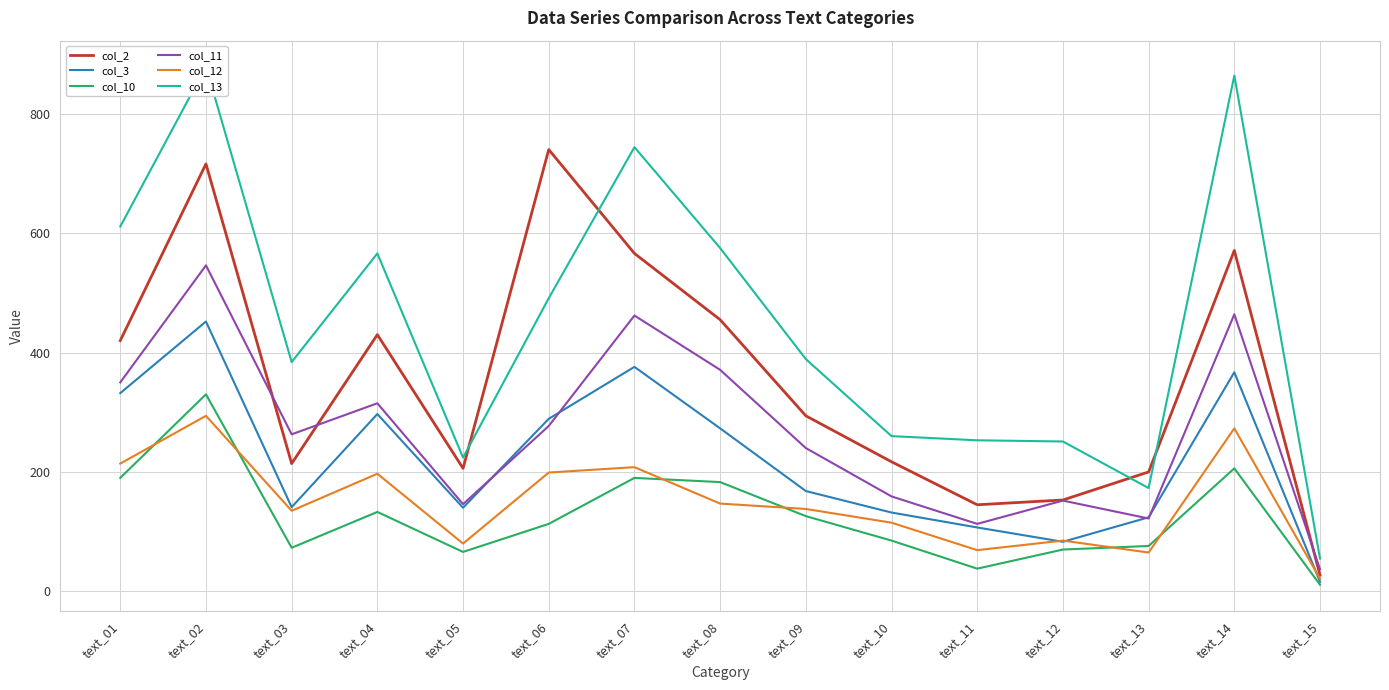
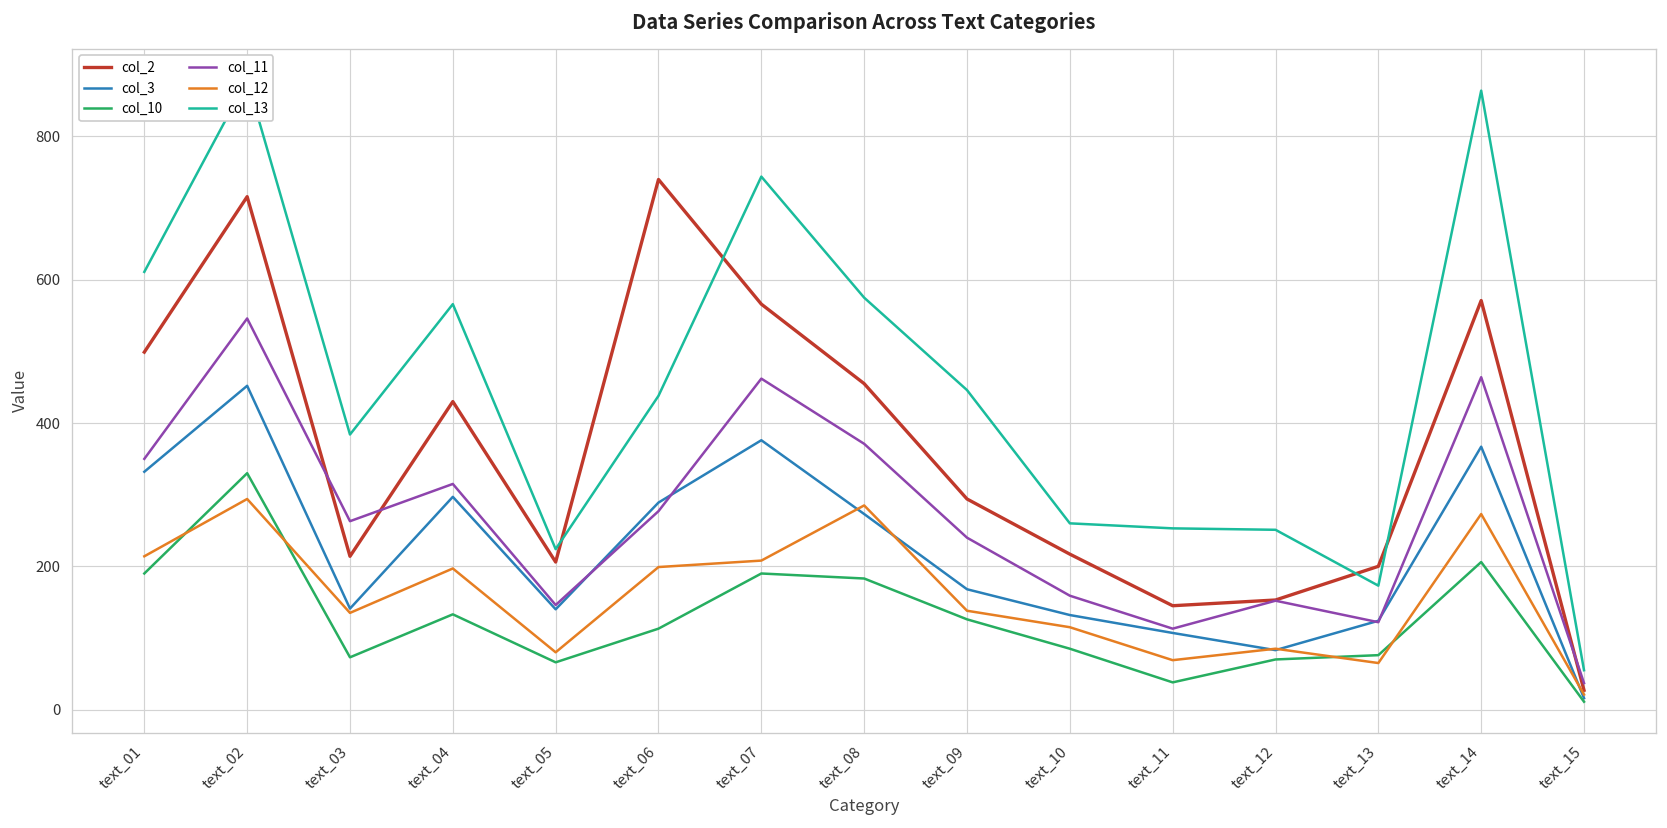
col_2, text_01: 420 -> 500
col_13, text_06: 490 -> 440
col_12, text_08: 150 -> 290
col_13, text_09: 390 -> 450
